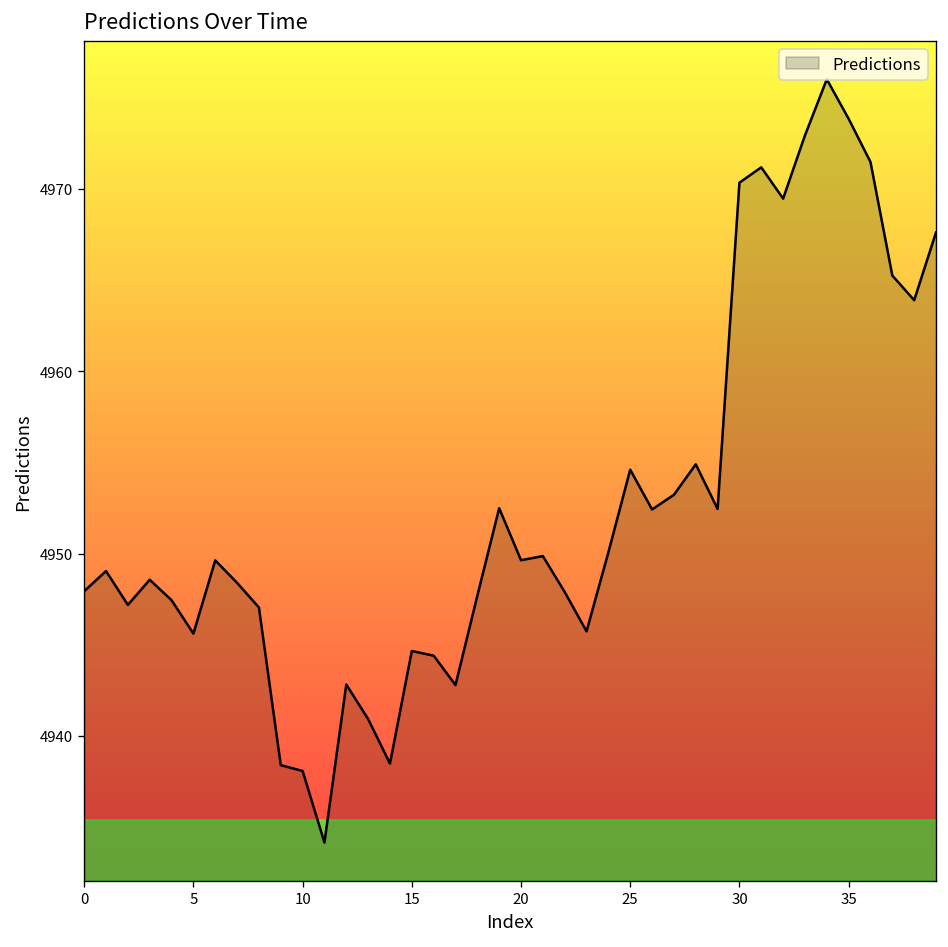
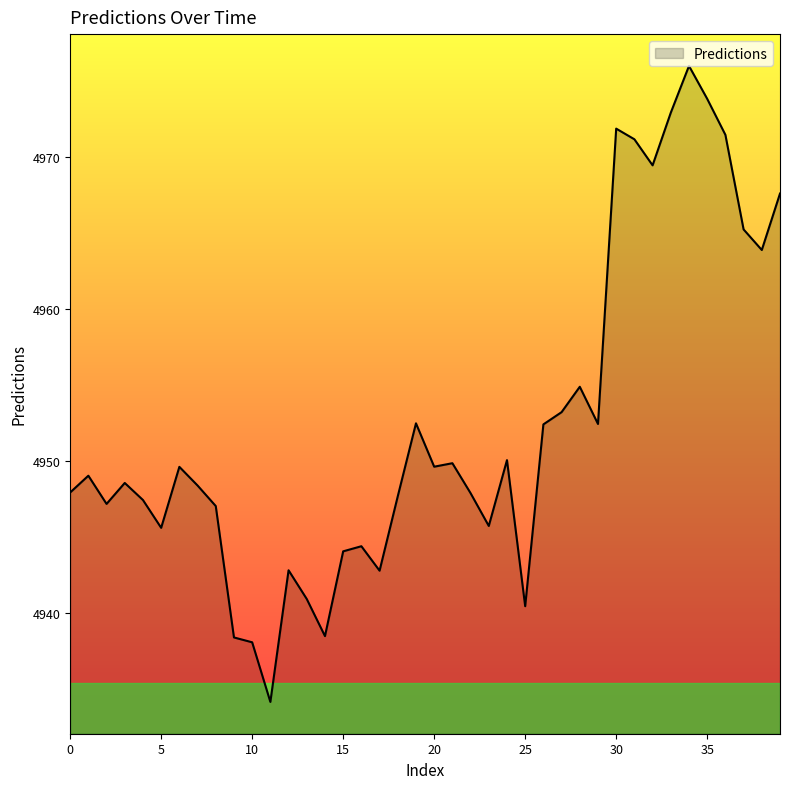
15: 4944.7 -> 4944.1
25: 4954.6 -> 4940.5
30: 4970.3 -> 4971.9
